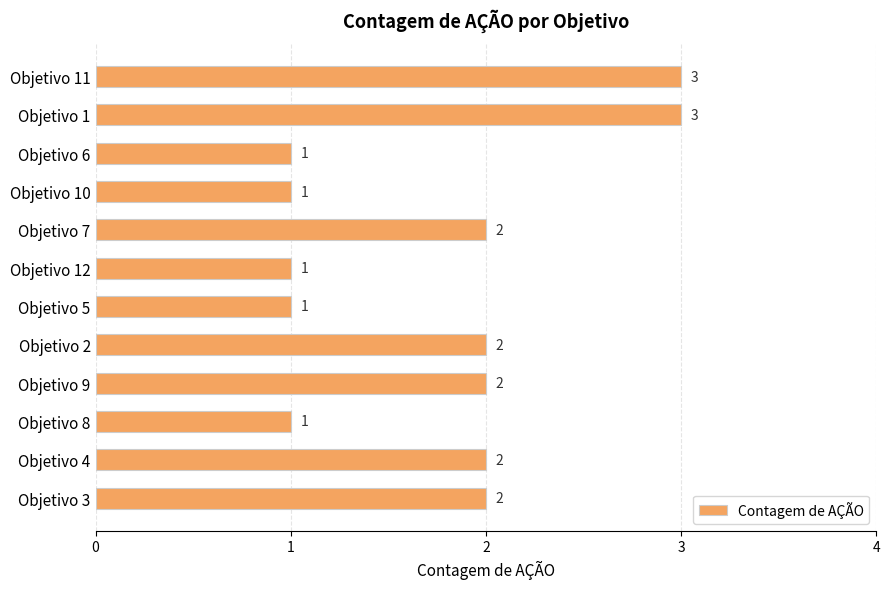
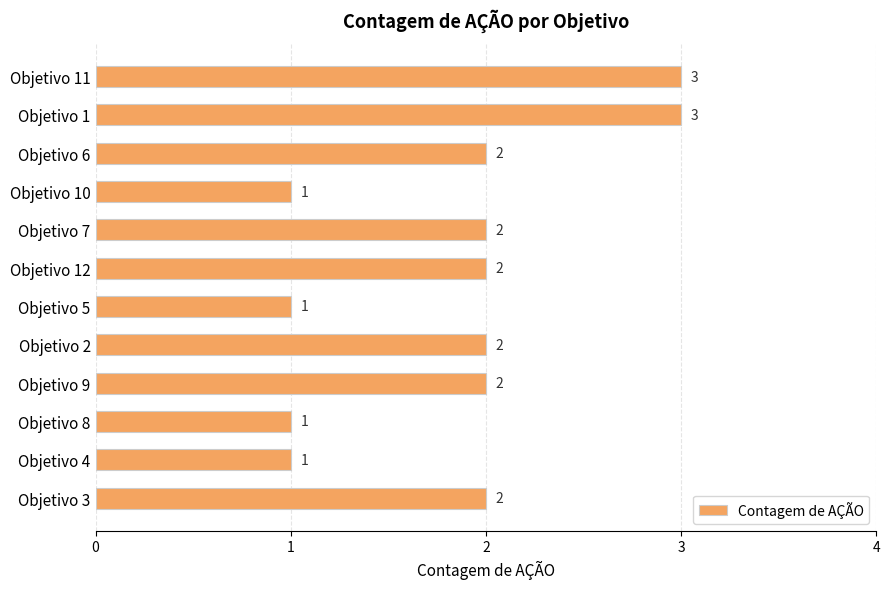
Objetivo 6: 1 -> 2
Objetivo 12: 1 -> 2
Objetivo 4: 2 -> 1
